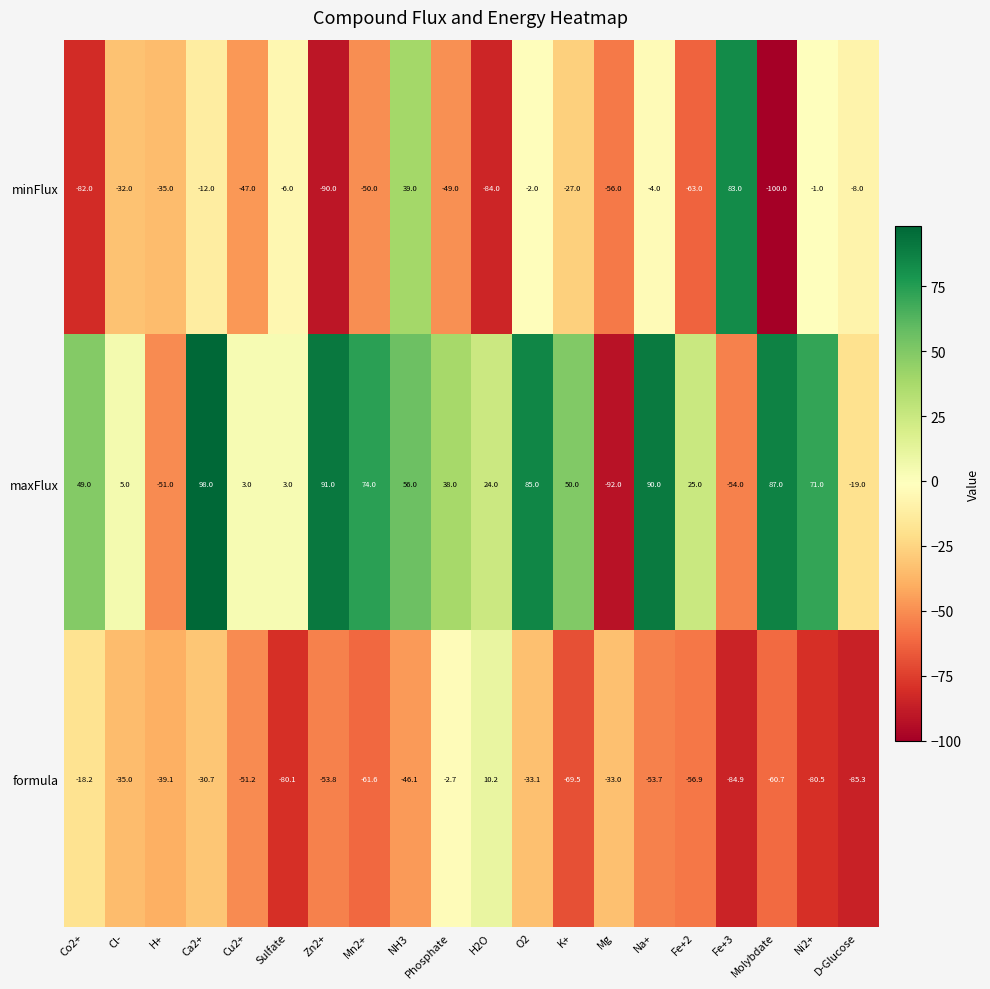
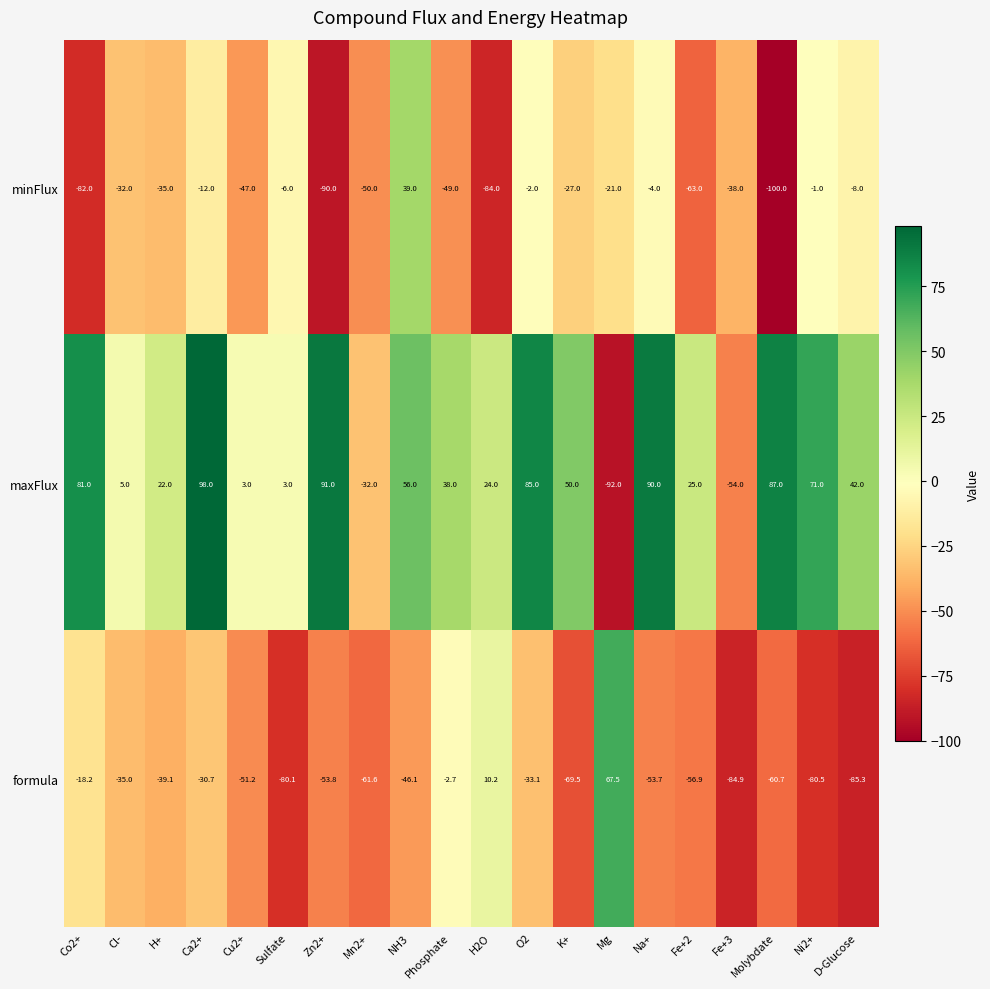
minFlux, Mg: -56.0 -> -21.0
minFlux, Fe+3: 83.0 -> -38.0
maxFlux, Co2+: 49.0 -> 81.0
maxFlux, H+: -51.0 -> 22.0
maxFlux, Mn2+: 74.0 -> -32.0
maxFlux, D-Glucose: -19.0 -> 42.0
formula, Mg: -33.0 -> 67.5
